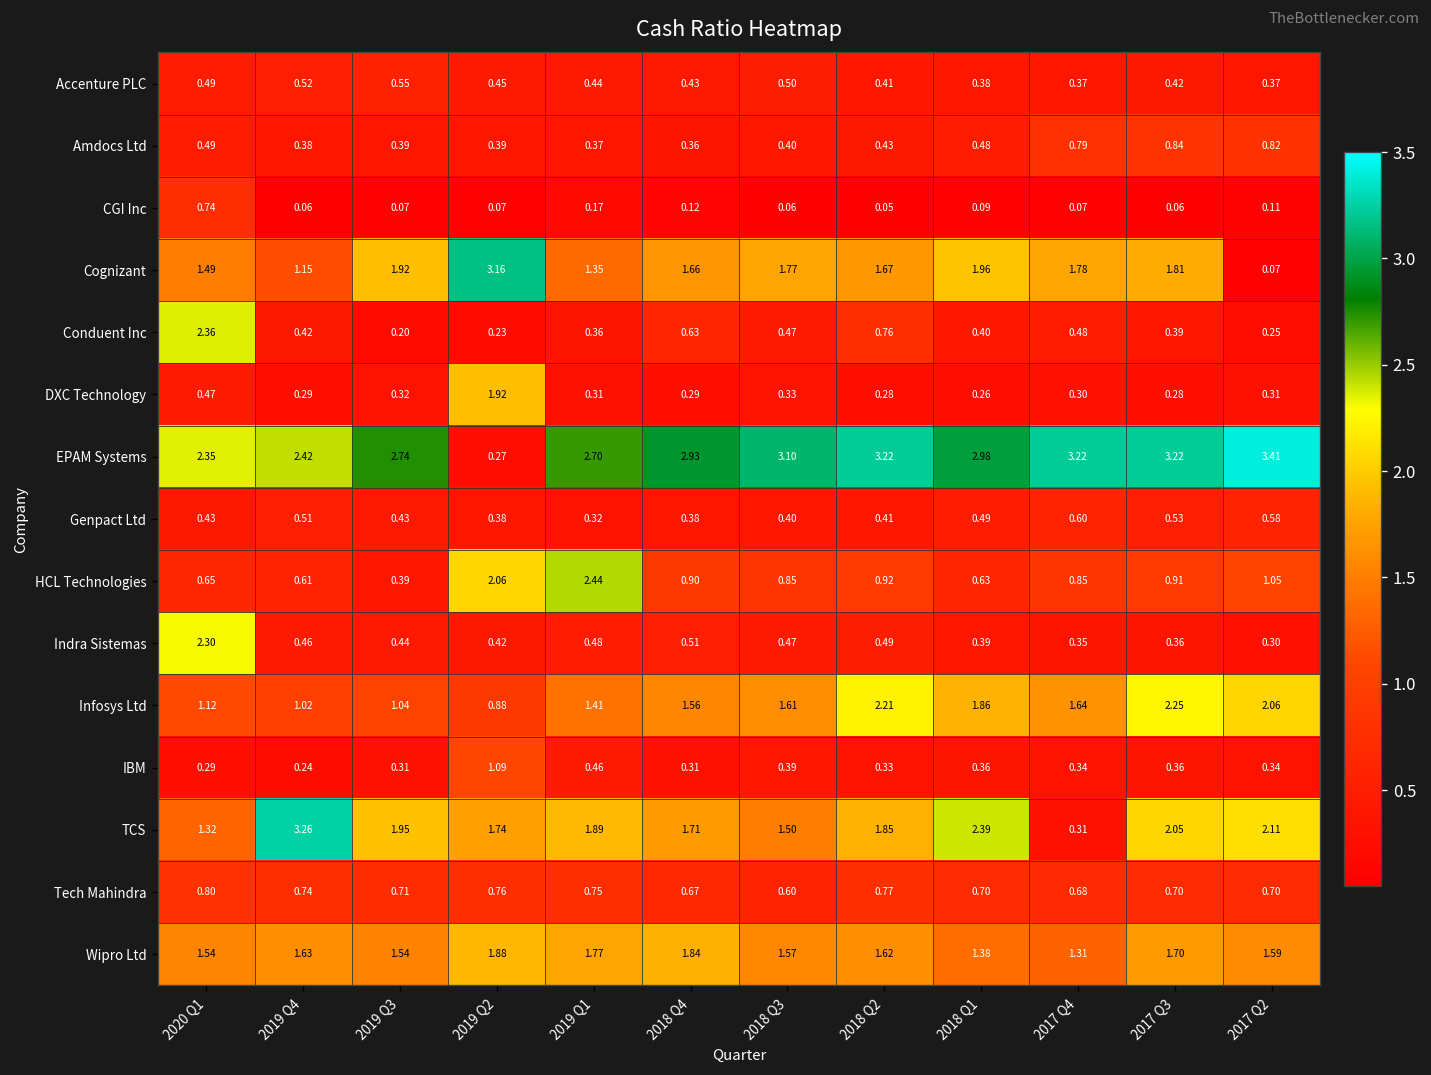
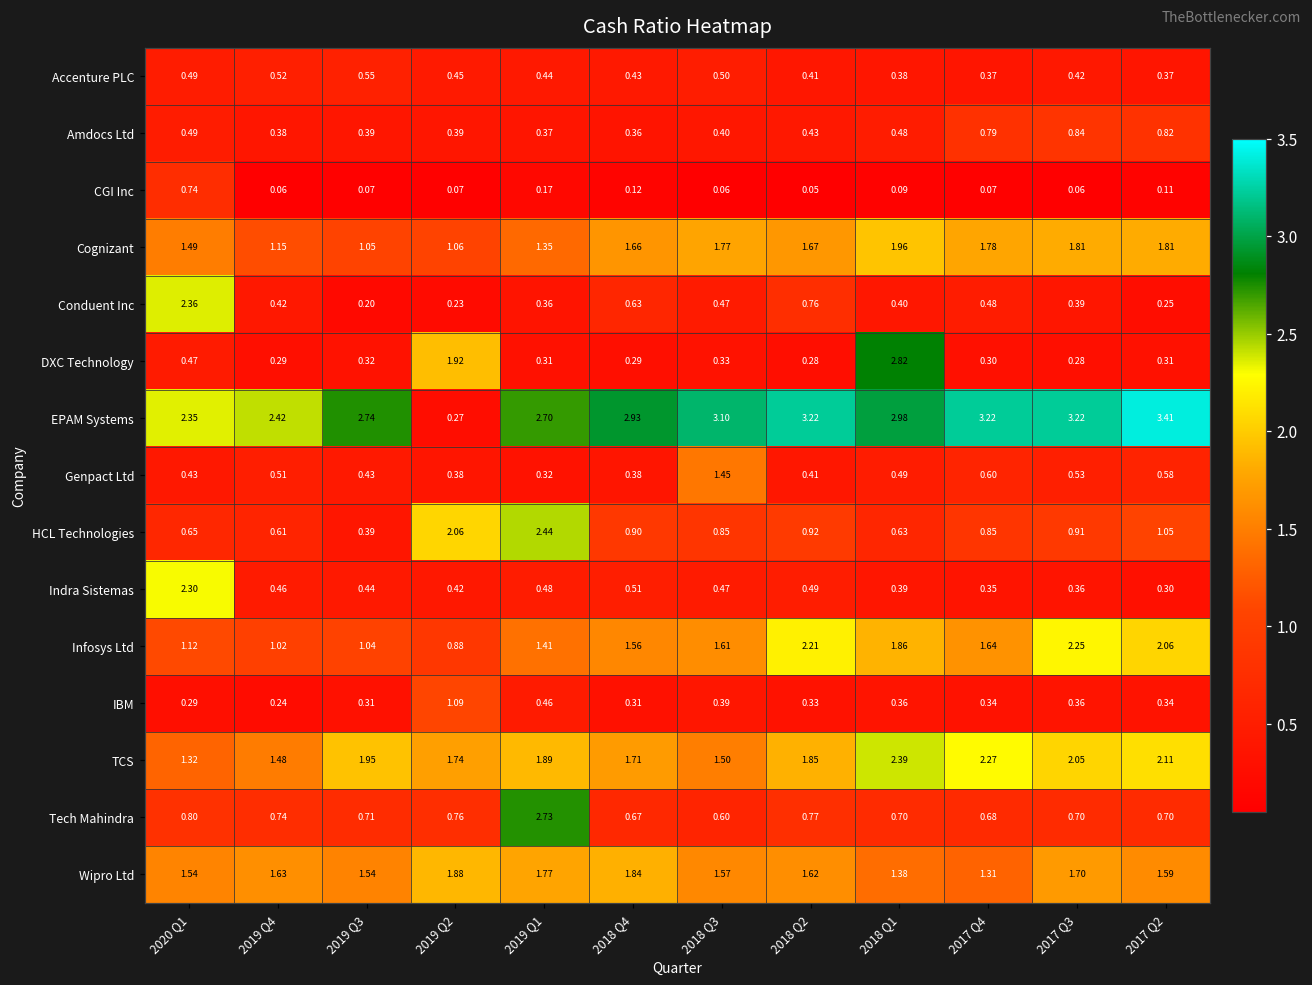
Cognizant, 2019 Q3: 1.92 -> 1.05
Cognizant, 2019 Q2: 3.16 -> 1.06
Cognizant, 2017 Q2: 0.07 -> 1.81
DXC Technology, 2018 Q1: 0.26 -> 2.82
Genpact Ltd, 2018 Q3: 0.40 -> 1.45
TCS, 2019 Q4: 3.26 -> 1.48
TCS, 2017 Q4: 0.31 -> 2.27
Tech Mahindra, 2019 Q1: 0.75 -> 2.73
